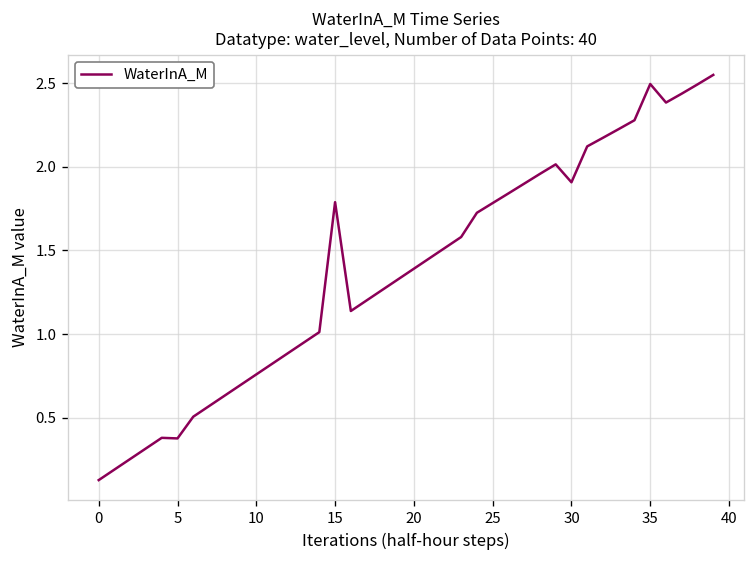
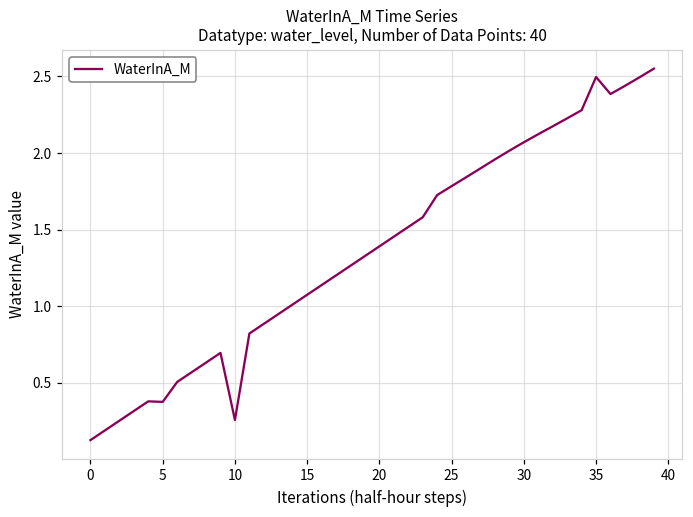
10: 0.76 -> 0.26
15: 1.79 -> 1.07
30: 1.91 -> 2.07
